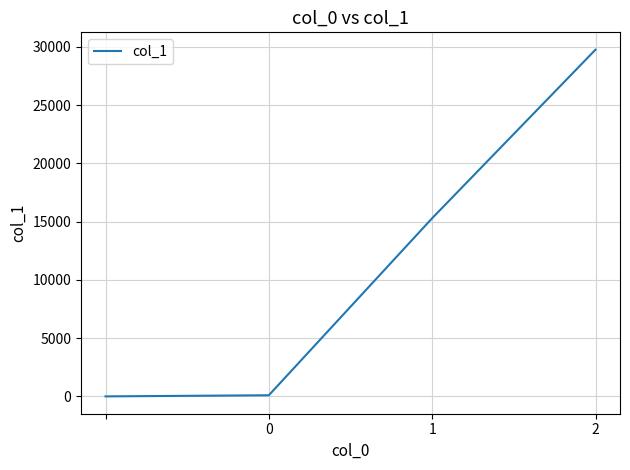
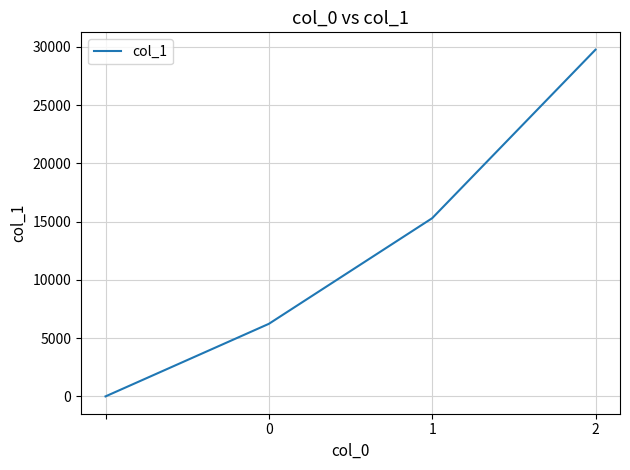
0: 100 -> 6200
